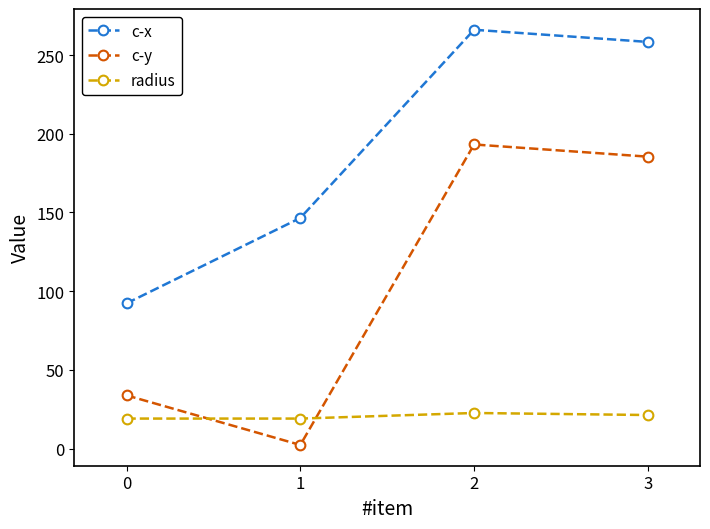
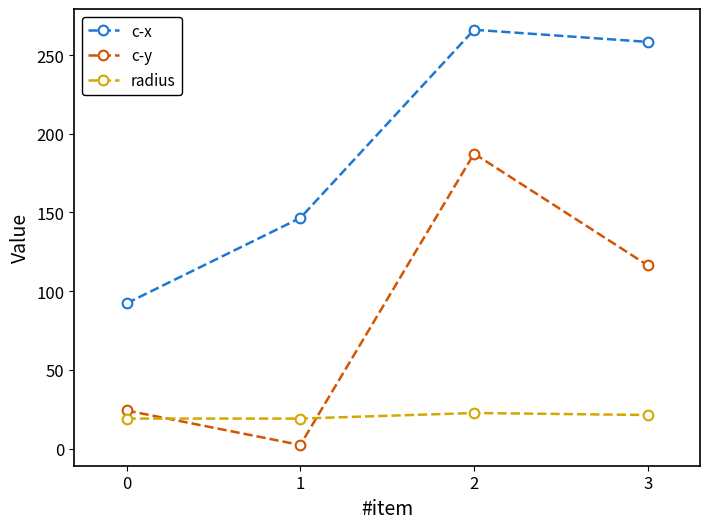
c-y, 0: 34 -> 24
c-y, 2: 193 -> 187
c-y, 3: 185 -> 116
